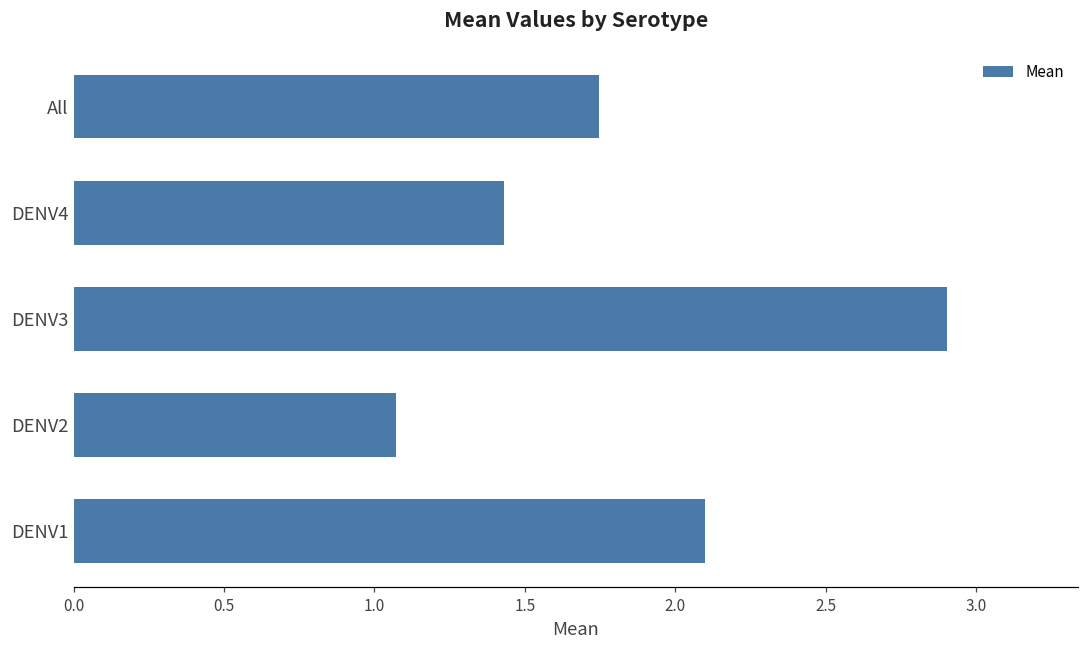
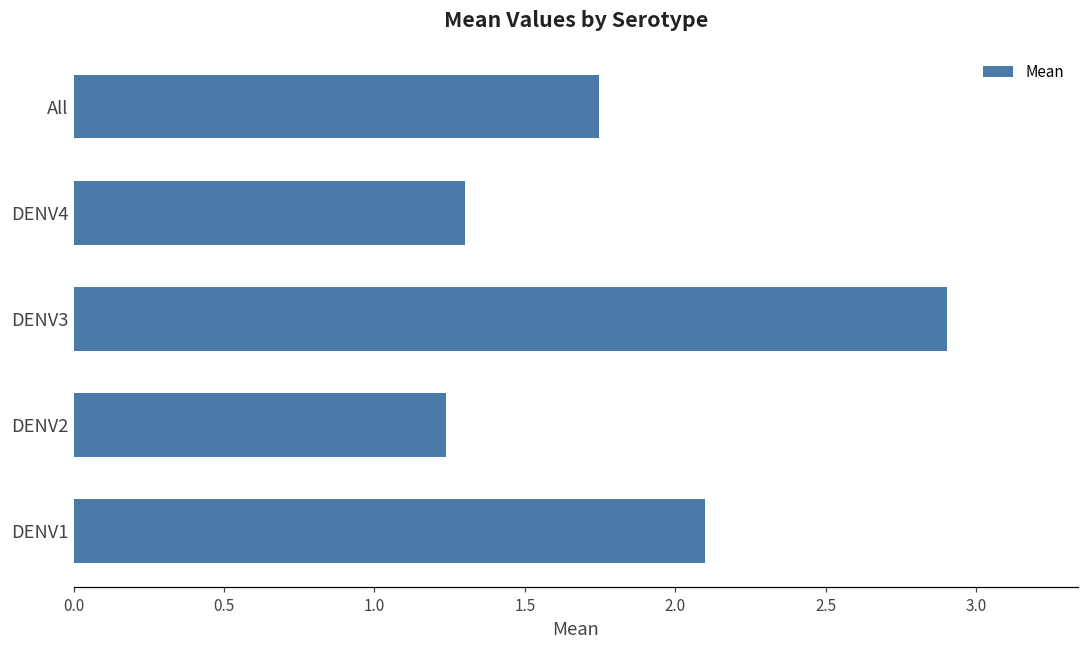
DENV4: 1.43 -> 1.30
DENV2: 1.07 -> 1.24
